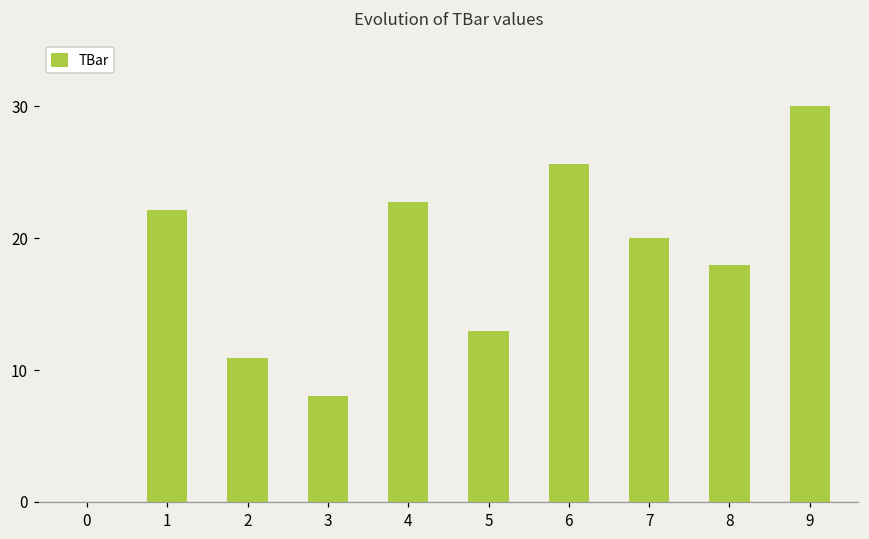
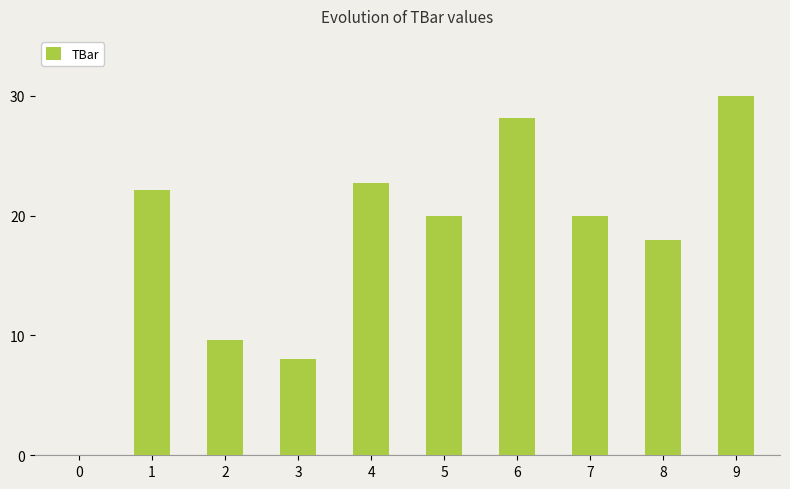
2: 10.9 -> 9.6
5: 13 -> 20
6: 25.6 -> 28.2
